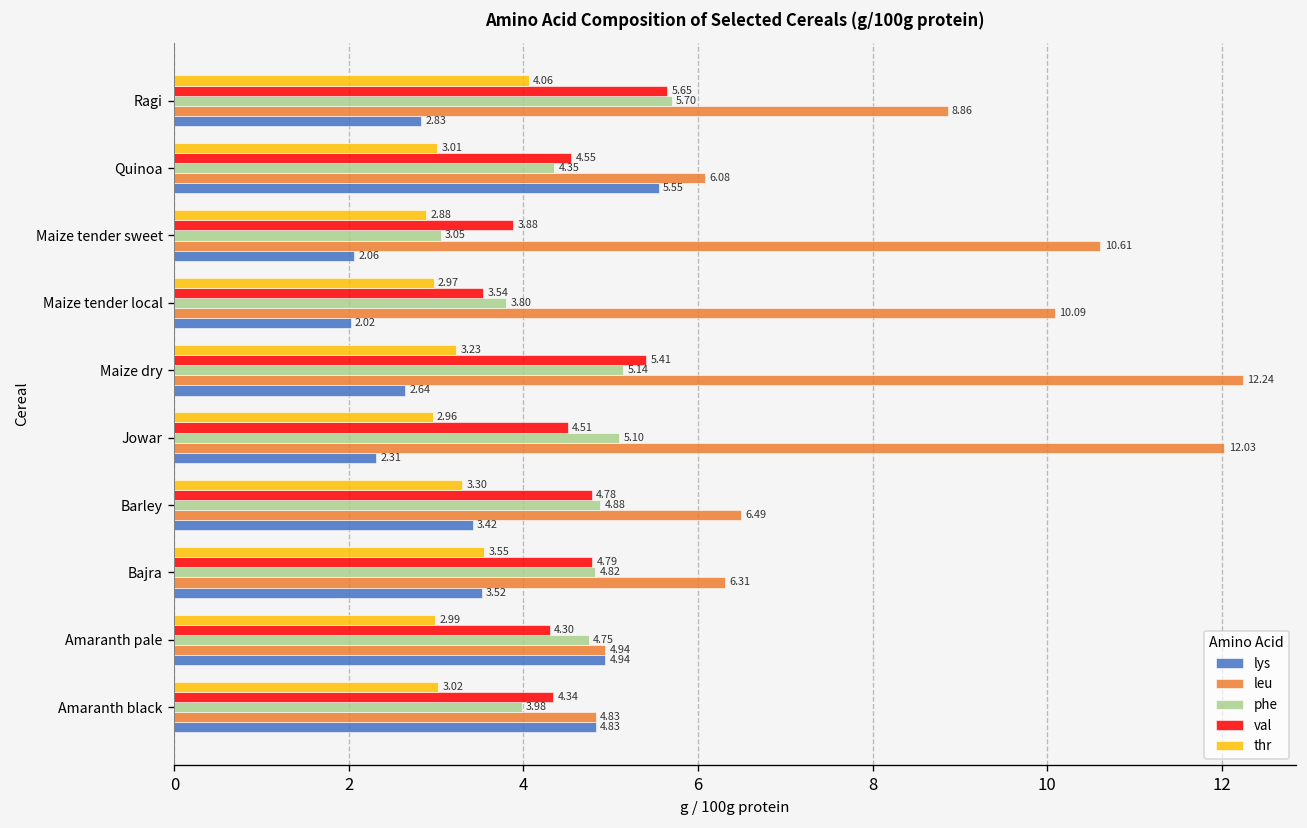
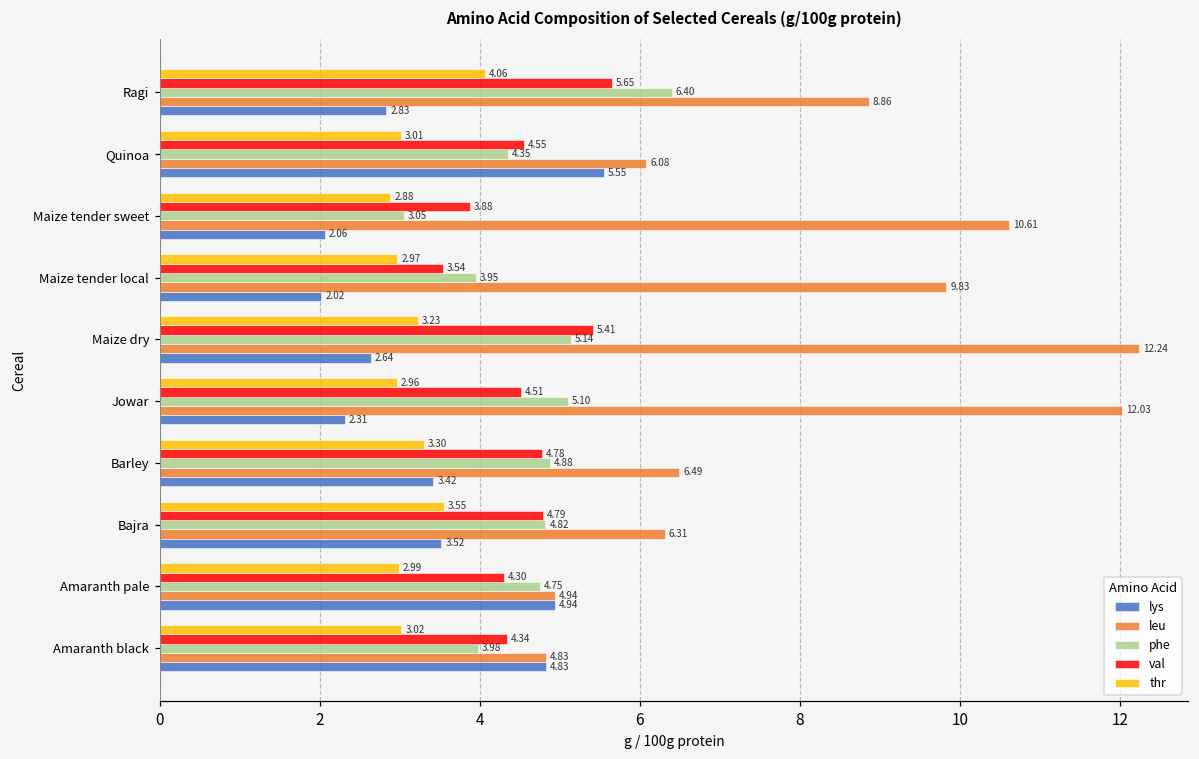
phe, Ragi: 5.70 -> 6.40
phe, Maize tender local: 3.80 -> 3.95
leu, Maize tender local: 10.09 -> 9.83
